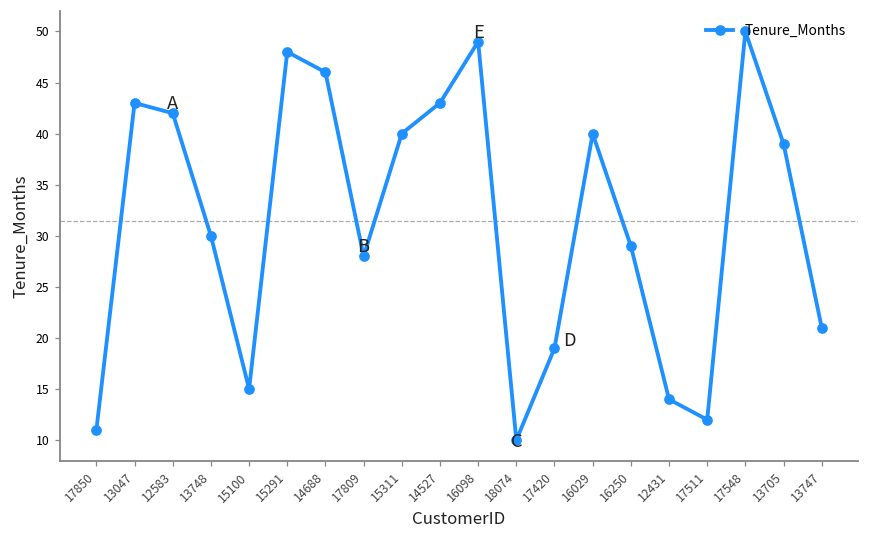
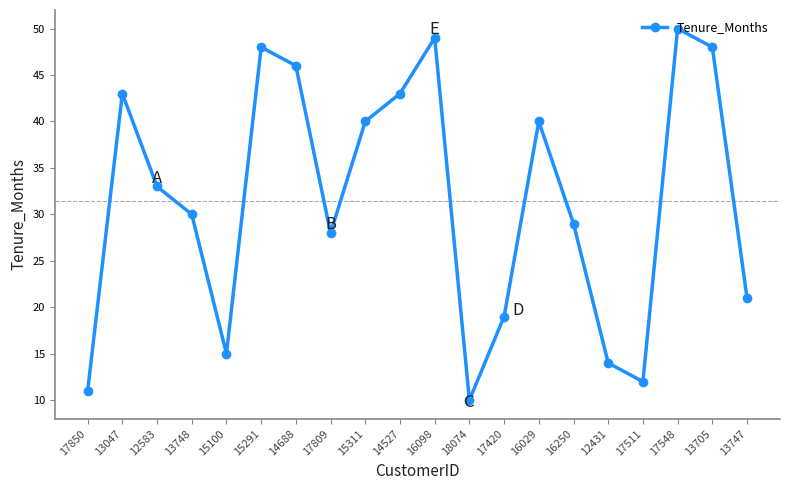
12583: 42 -> 33
13705: 39 -> 48
